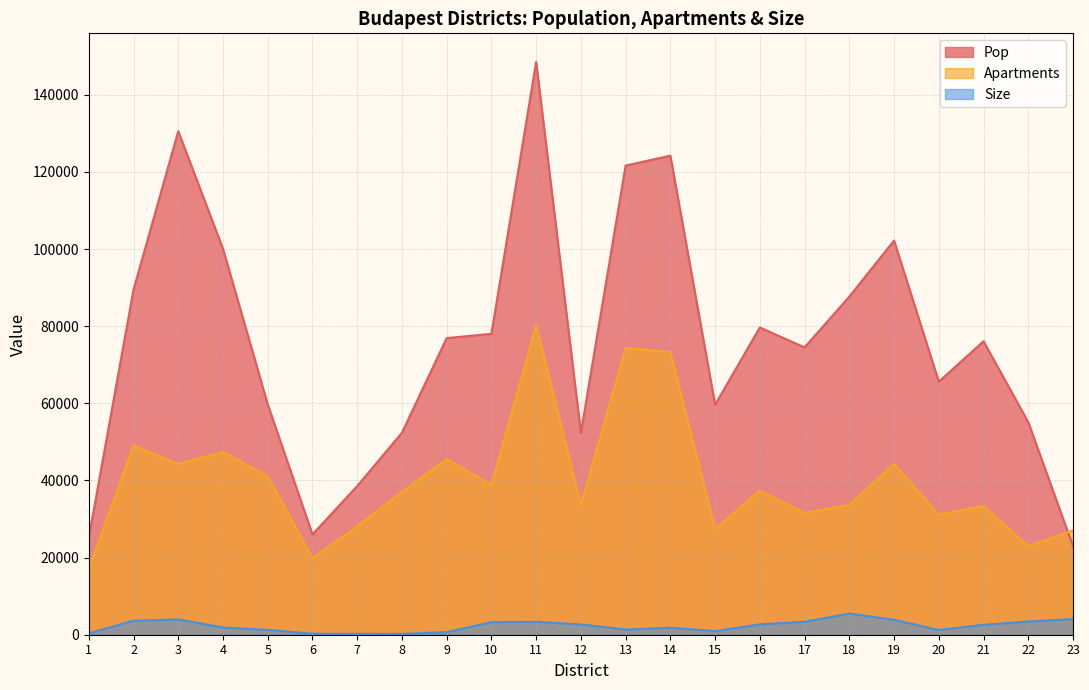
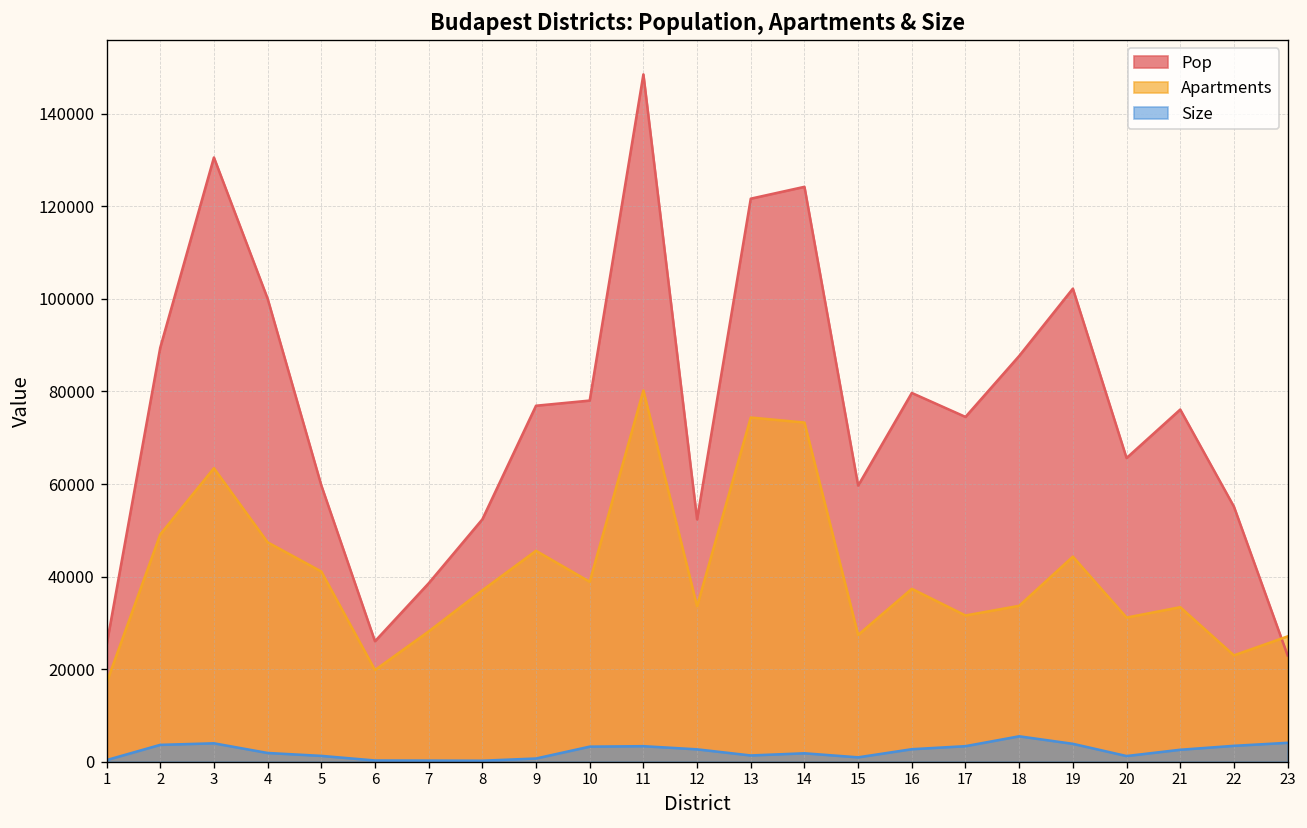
Apartments, 3: 44000 -> 63000
